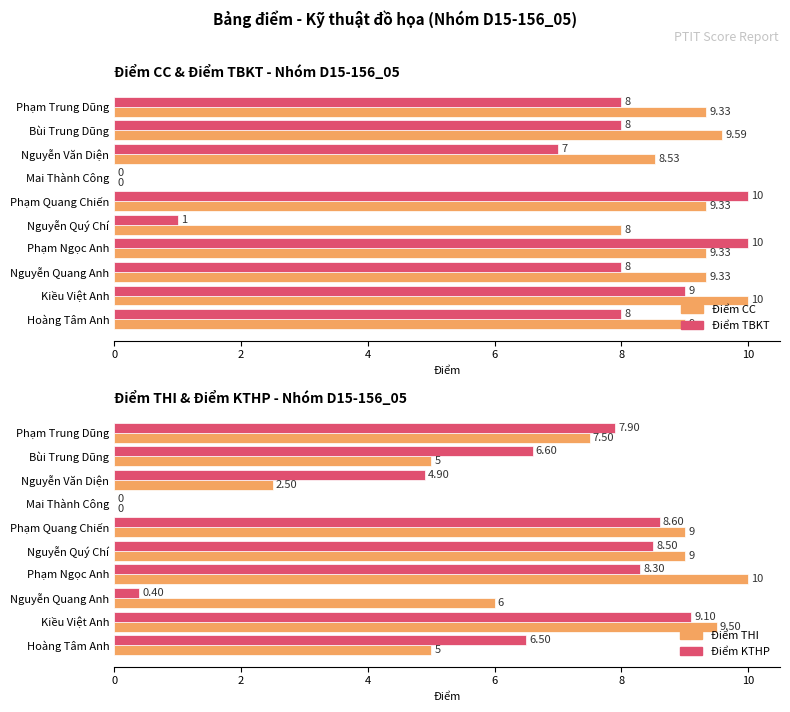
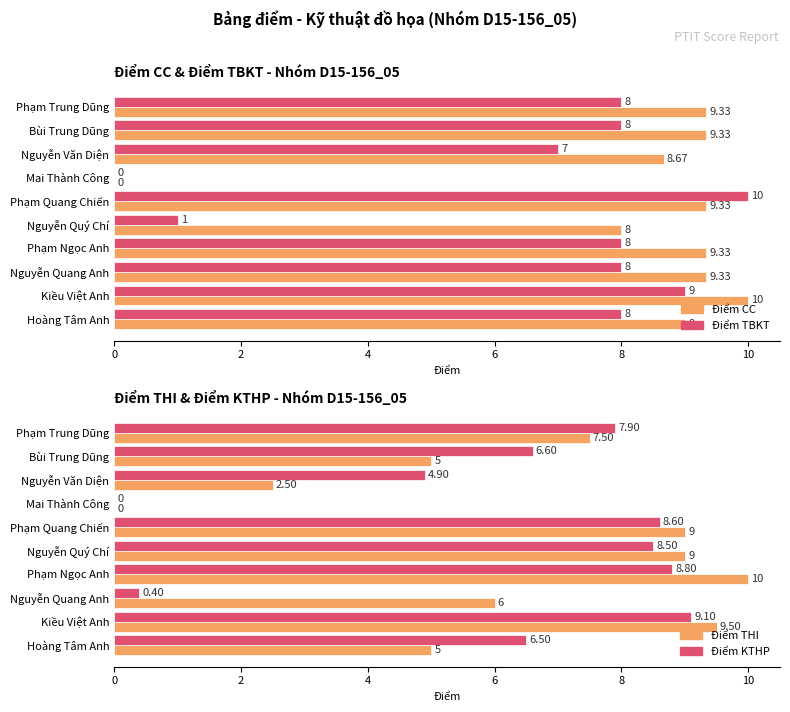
Điểm CC & Điểm TBKT - Nhóm D15-156_05, Điểm CC, Bùi Trung Dũng: 9.59 -> 9.33
Điểm CC & Điểm TBKT - Nhóm D15-156_05, Điểm CC, Nguyễn Văn Diện: 8.53 -> 8.67
Điểm CC & Điểm TBKT - Nhóm D15-156_05, Điểm TBKT, Phạm Ngọc Anh: 10 -> 8
Điểm THI & Điểm KTHP - Nhóm D15-156_05, Điểm KTHP, Phạm Ngọc Anh: 8.30 -> 8.80
